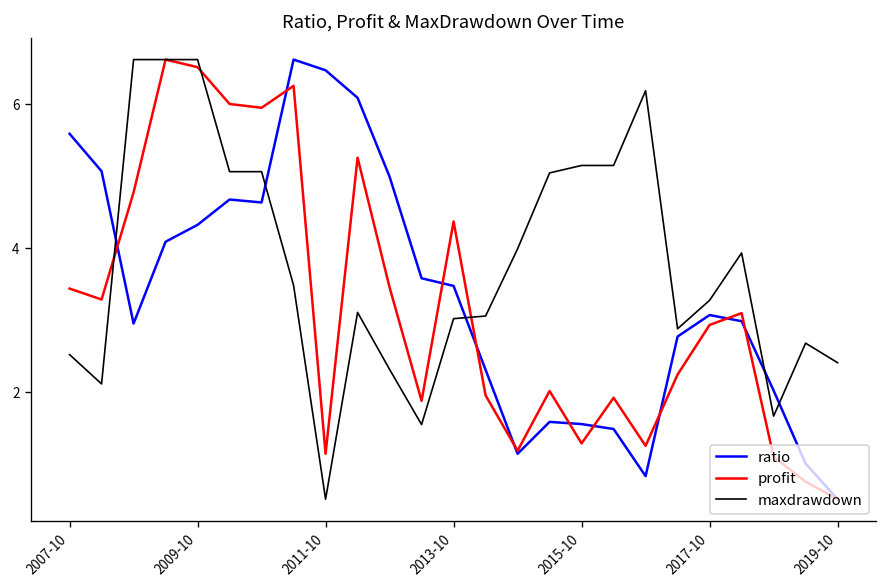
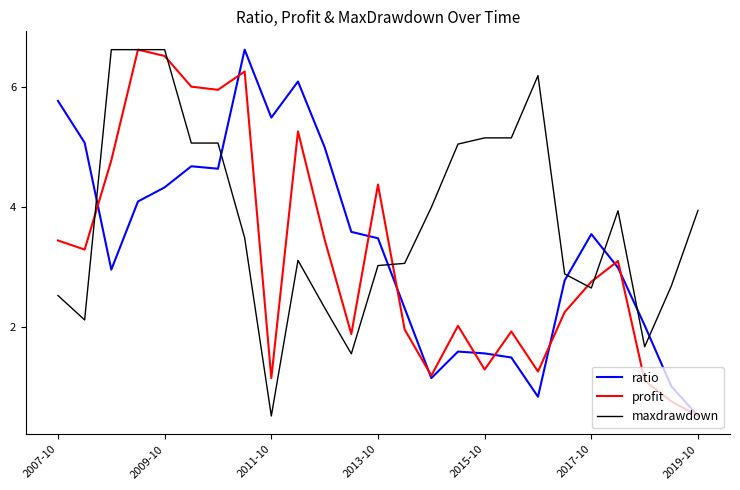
ratio, 2007-10: 5.6 -> 5.8
ratio, 2011-10: 6.5 -> 5.5
ratio, 2017-10: 3.1 -> 3.5
profit, 2017-10: 2.9 -> 2.8
maxdrawdown, 2017-10: 3.3 -> 2.6
maxdrawdown, 2019-10: 2.4 -> 3.9
